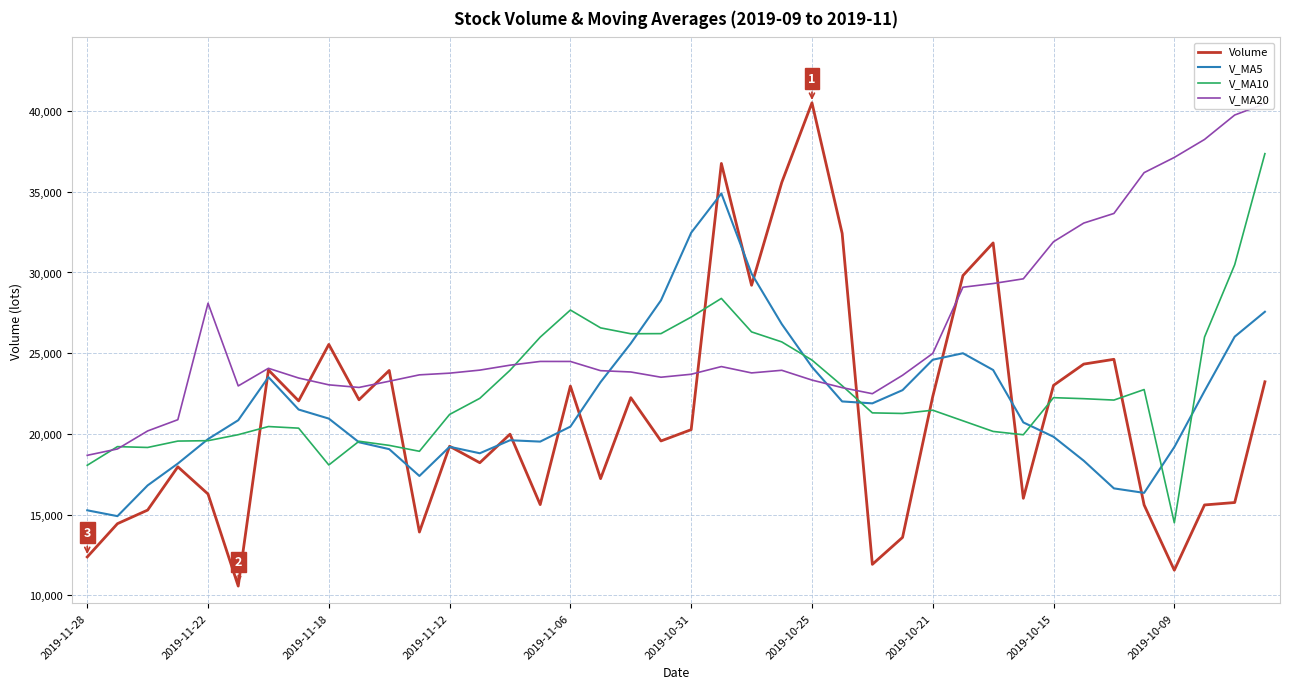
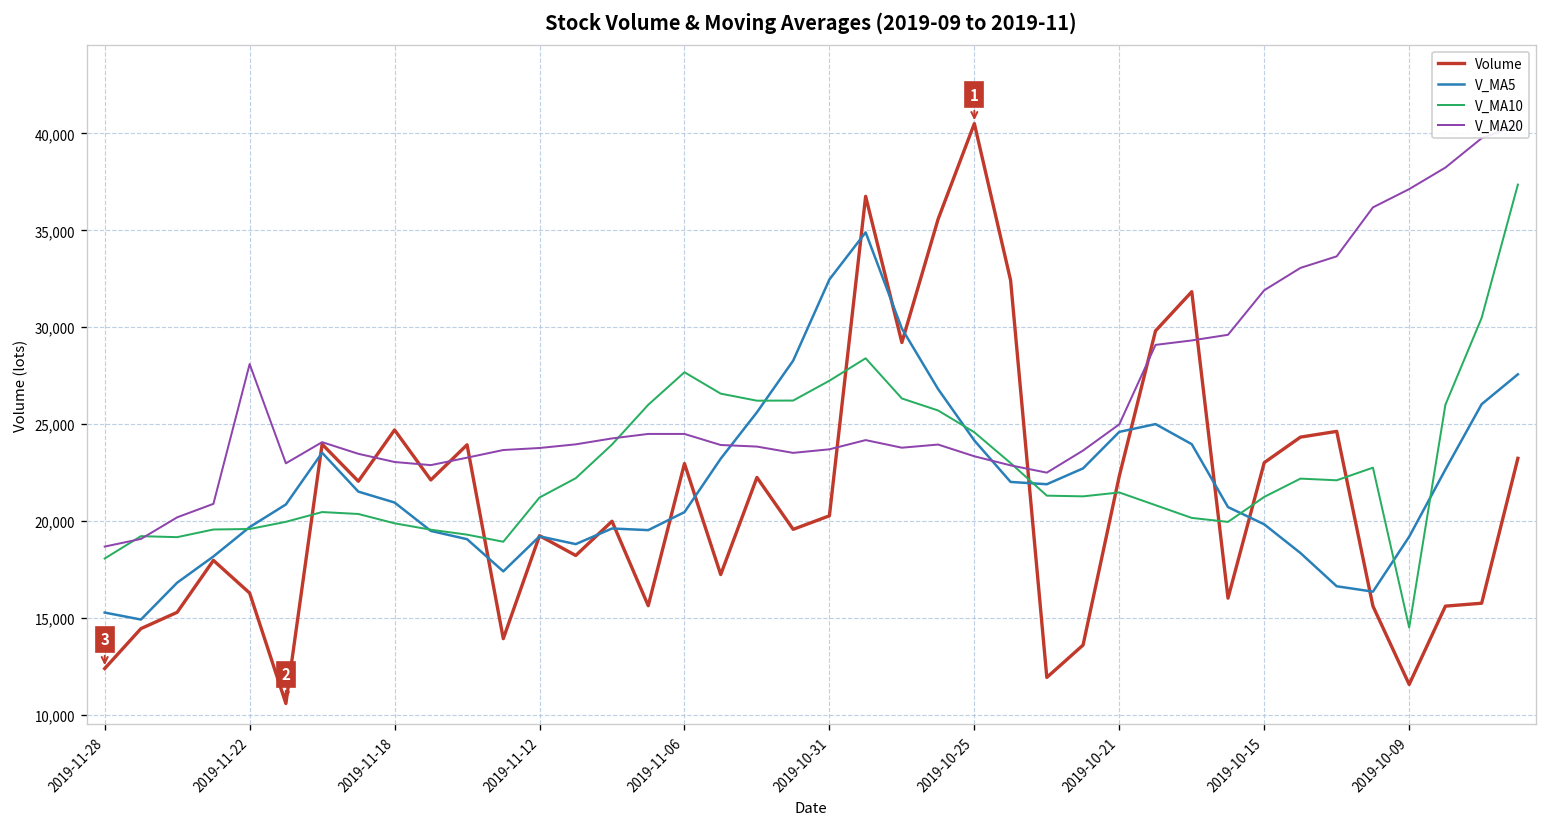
Volume, 2019-11-18: 25,500 -> 24,700
V_MA10, 2019-11-18: 18,100 -> 19,900
V_MA10, 2019-10-15: 22,200 -> 21,200
